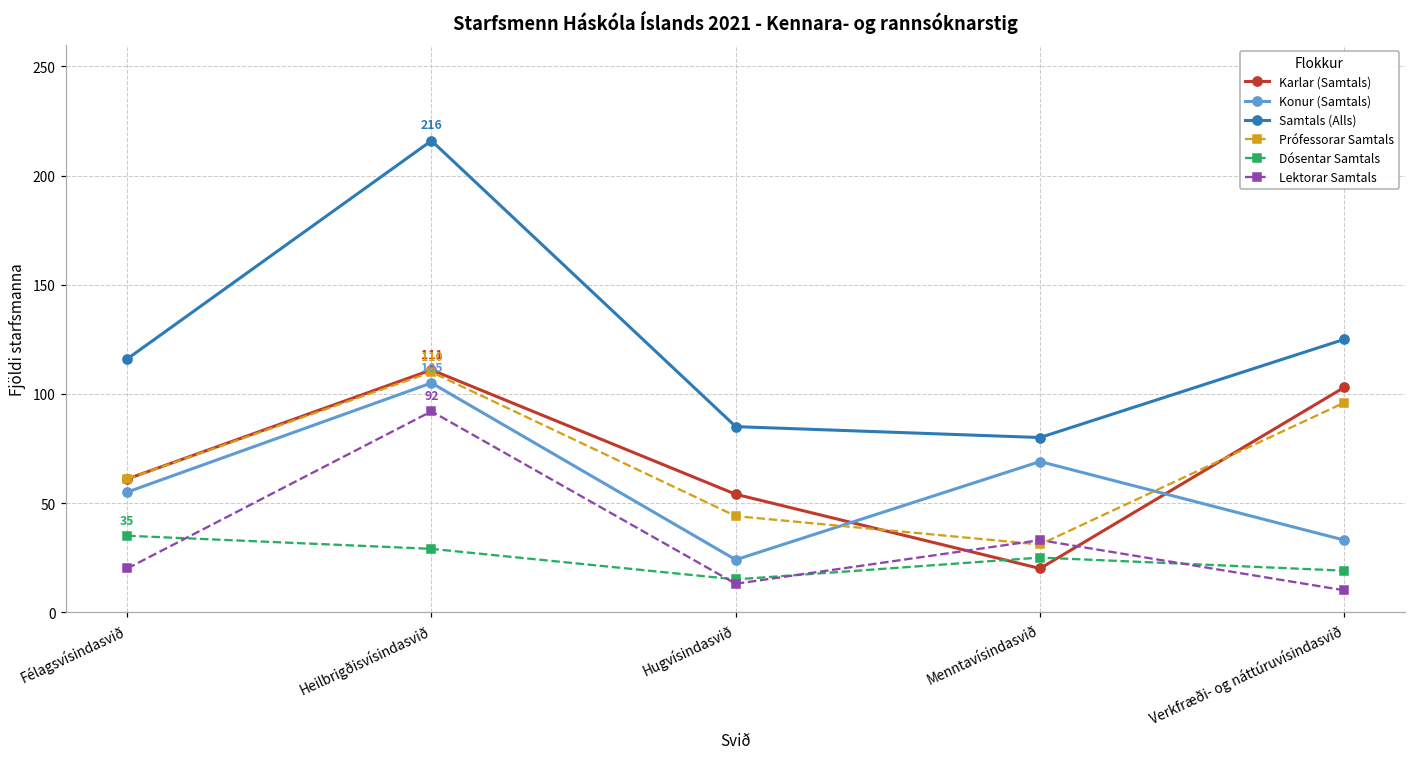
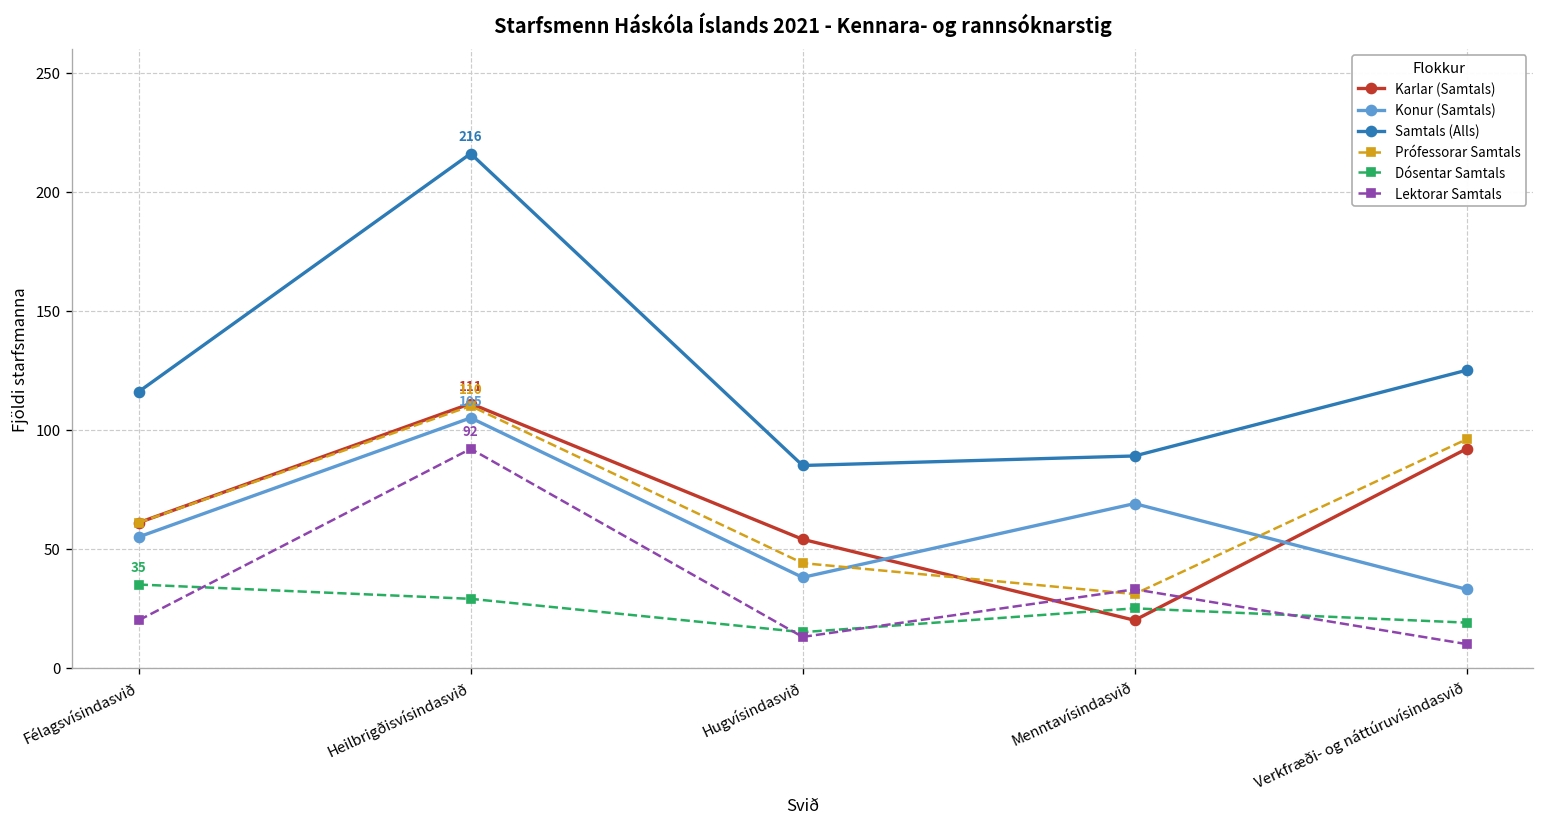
Konur (Samtals), Hugvísindasvið: 24 -> 38
Samtals (Alls), Menntavísindasvið: 80 -> 89
Karlar (Samtals), Verkfræði- og náttúruvísindasvið: 103 -> 92
